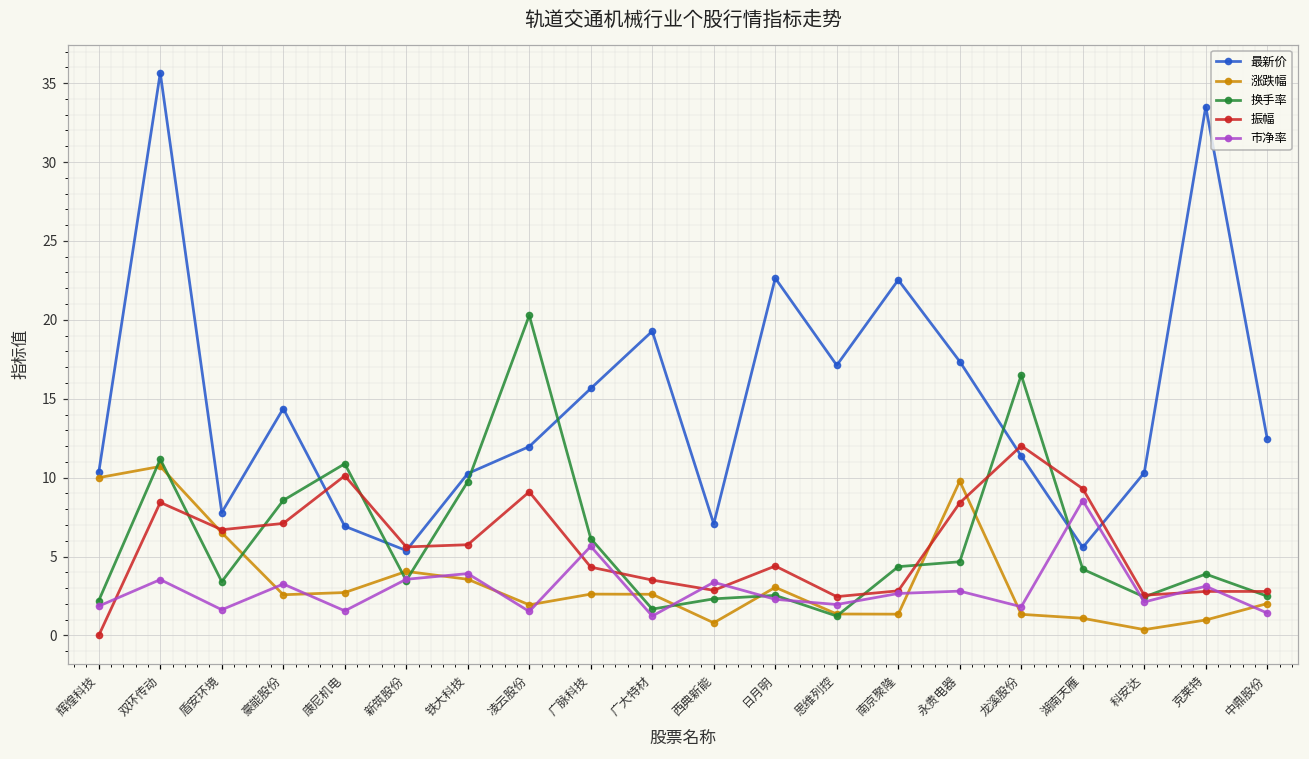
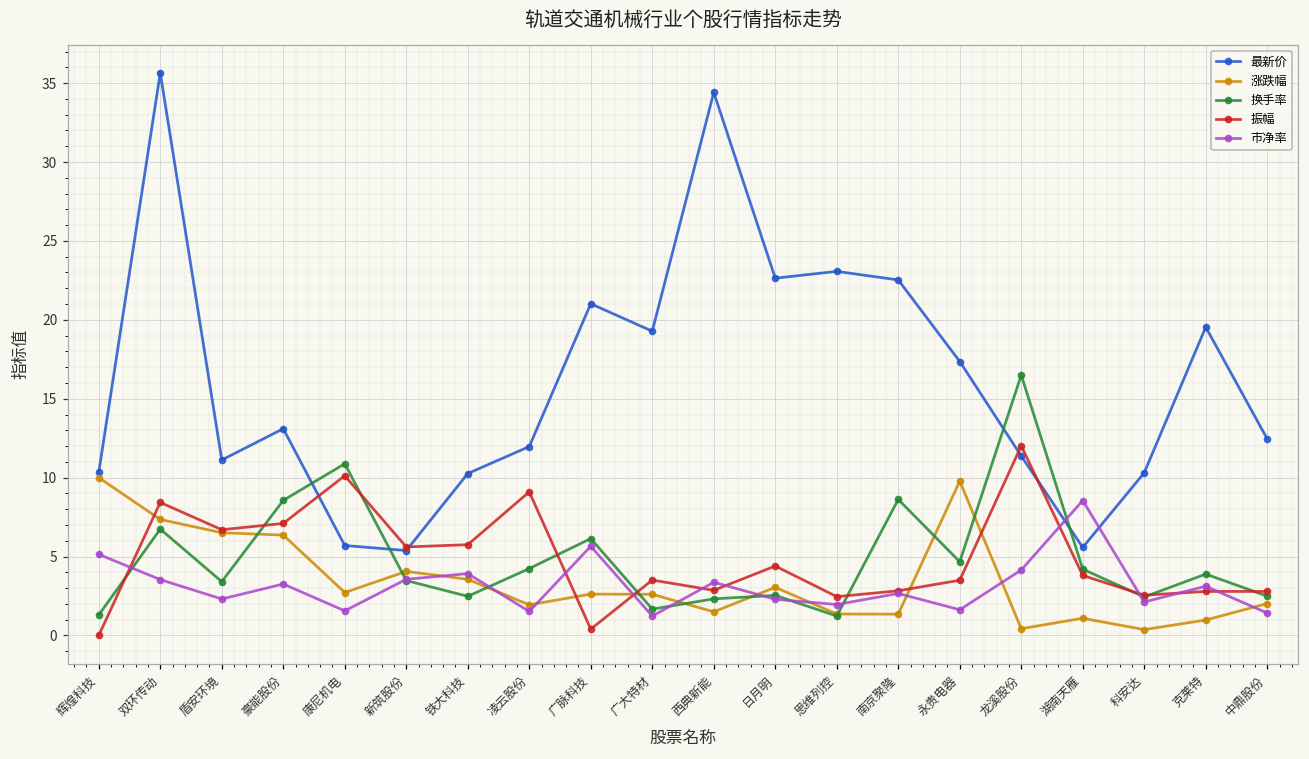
换手率, 辉煌科技: 2.2 -> 1.3
市净率, 辉煌科技: 1.9 -> 5.1
涨跌幅, 双环传动: 10.7 -> 7.4
换手率, 双环传动: 11.2 -> 6.7
最新价, 盾安环境: 7.8 -> 11.1
市净率, 盾安环境: 1.6 -> 2.3
最新价, 豪能股份: 14.4 -> 13.1
涨跌幅, 豪能股份: 2.6 -> 6.4
最新价, 康尼机电: 6.9 -> 5.7
换手率, 铁大科技: 9.8 -> 2.5
换手率, 凌云股份: 20.3 -> 4.2
最新价, 广脉科技: 15.7 -> 21.0
振幅, 广脉科技: 4.3 -> 0.4
最新价, 西典新能: 7.1 -> 34.4
涨跌幅, 西典新能: 0.8 -> 1.5
最新价, 思维列控: 17.1 -> 23.1
换手率, 南京聚隆: 4.4 -> 8.6
振幅, 永贵电器: 8.4 -> 3.5
市净率, 永贵电器: 2.8 -> 1.6
涨跌幅, 龙溪股份: 1.3 -> 0.4
市净率, 龙溪股份: 1.8 -> 4.2
振幅, 湖南天雁: 9.3 -> 3.8
最新价, 克莱特: 33.5 -> 19.5
